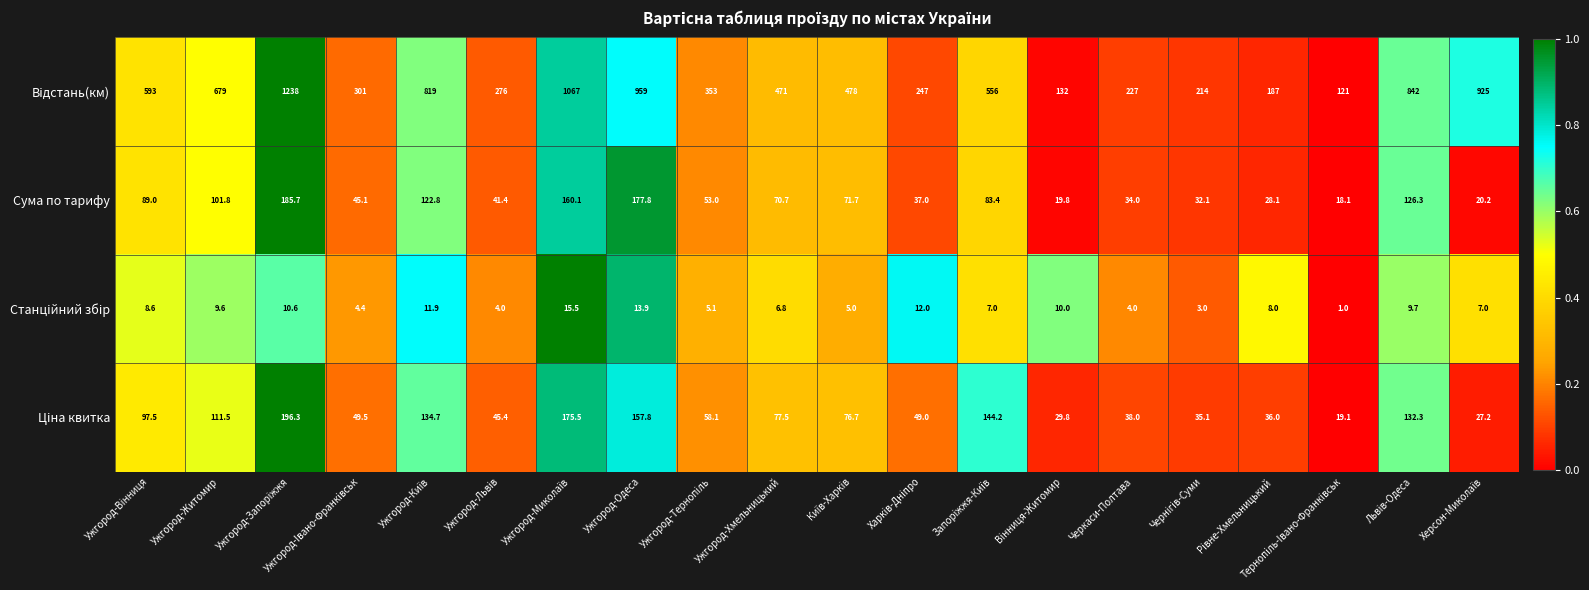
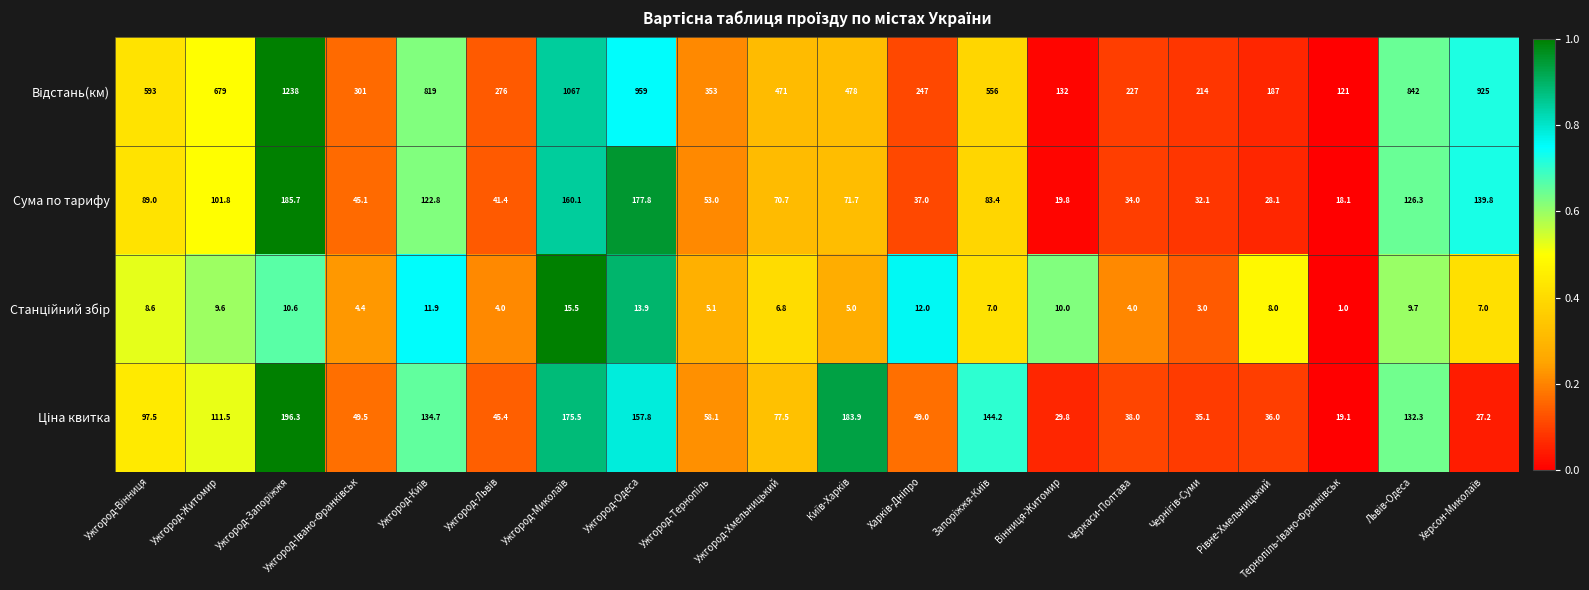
Сума по тарифу, Херсон-Миколаїв: 20.2 -> 139.8
Ціна квитка, Київ-Харків: 76.7 -> 183.9
